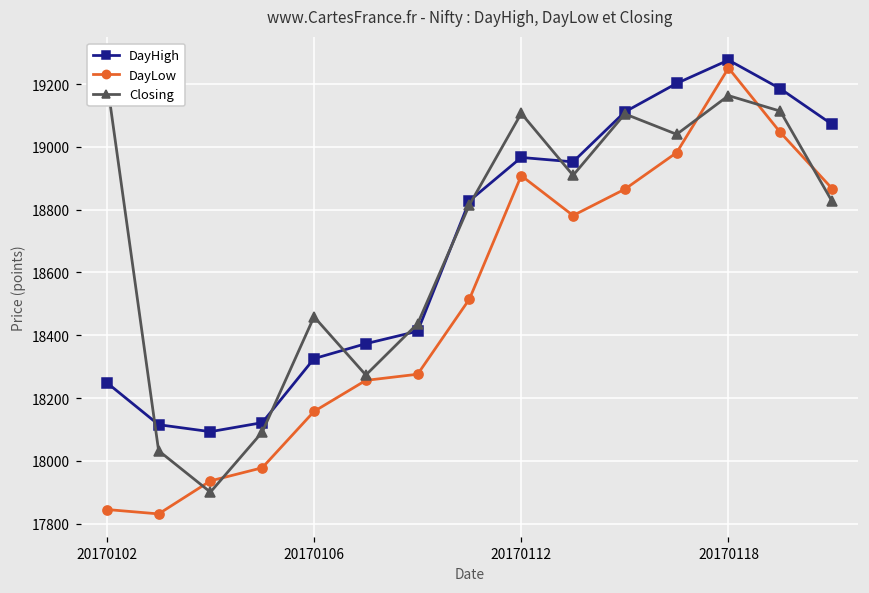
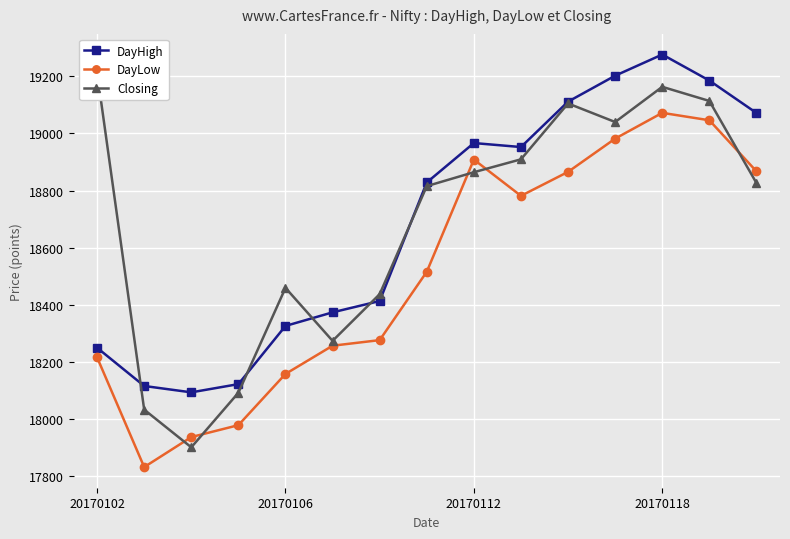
DayLow, 20170102: 17840 -> 18220
Closing, 20170112: 19110 -> 18860
DayLow, 20170118: 19250 -> 19070
